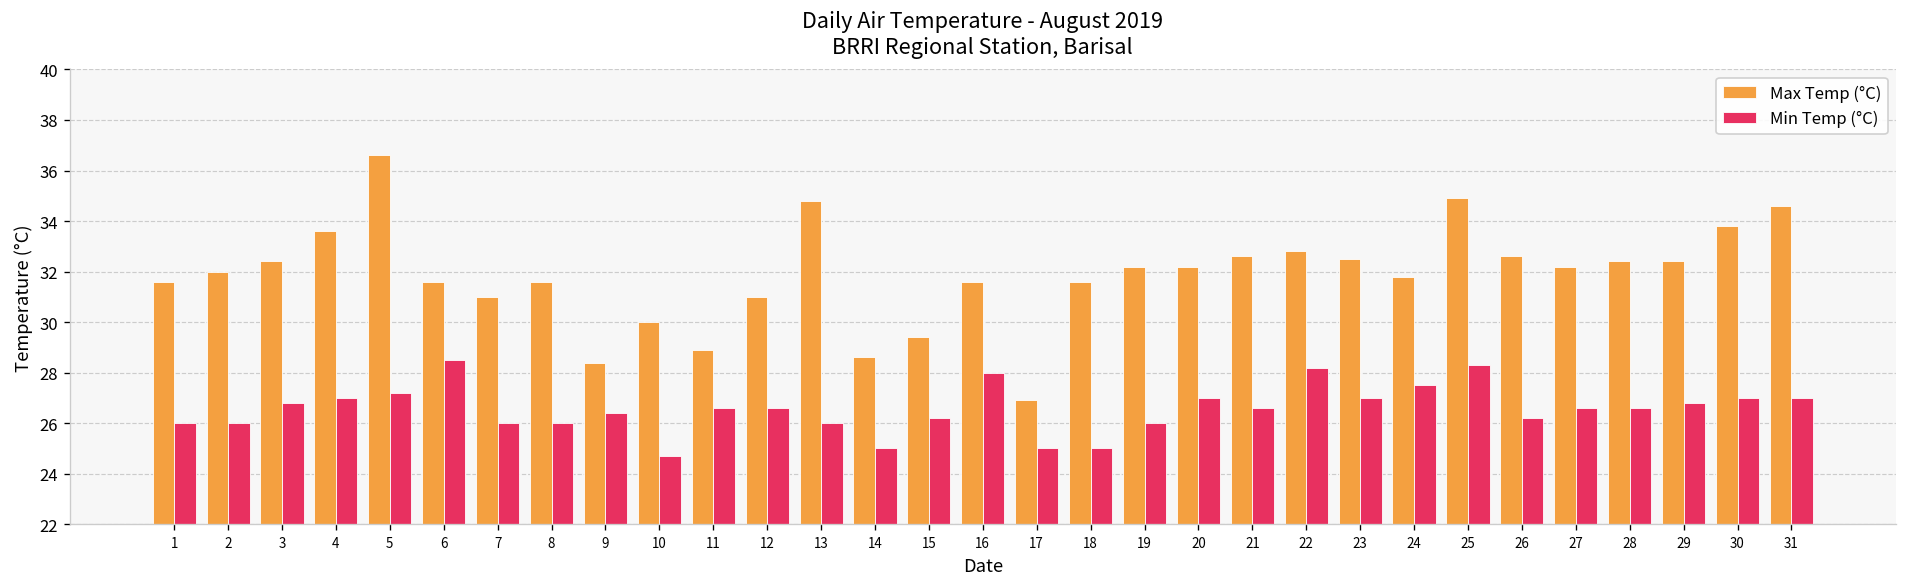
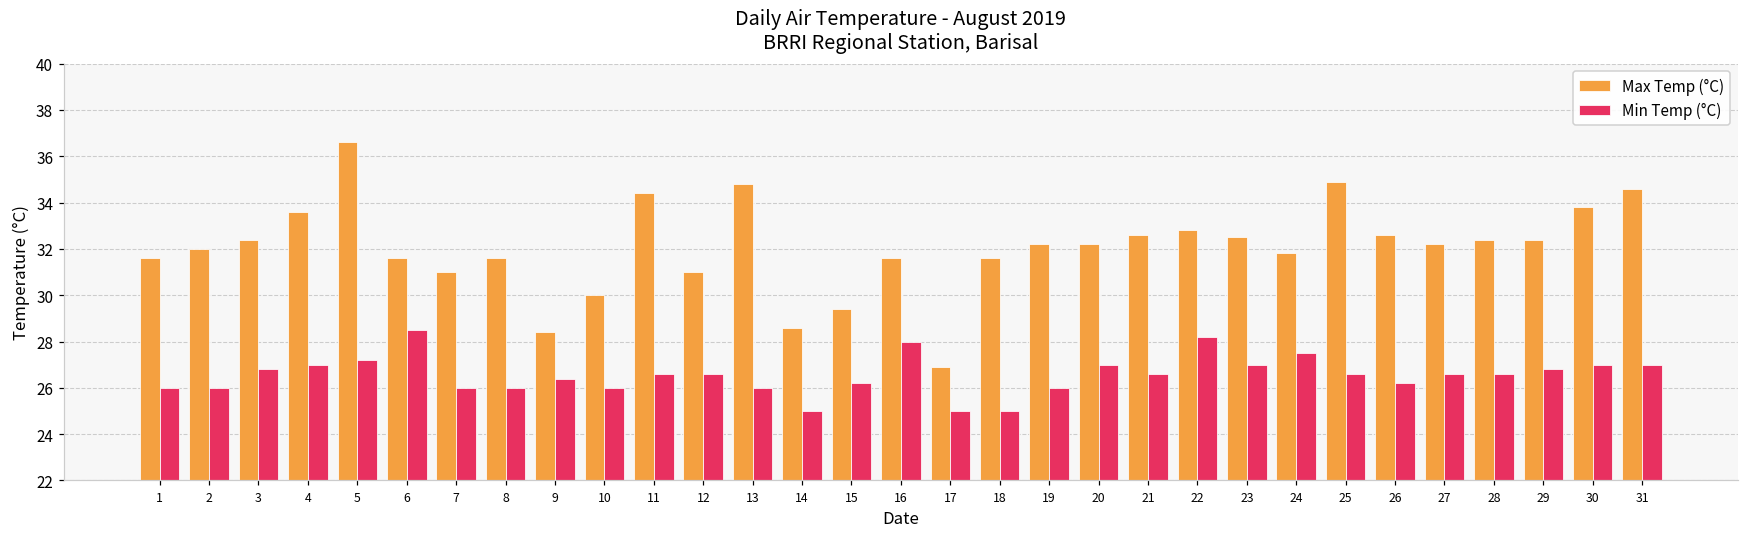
Min Temp (°C), 10: 24.7 -> 26.0
Max Temp (°C), 11: 28.9 -> 34.4
Min Temp (°C), 25: 28.3 -> 26.6
